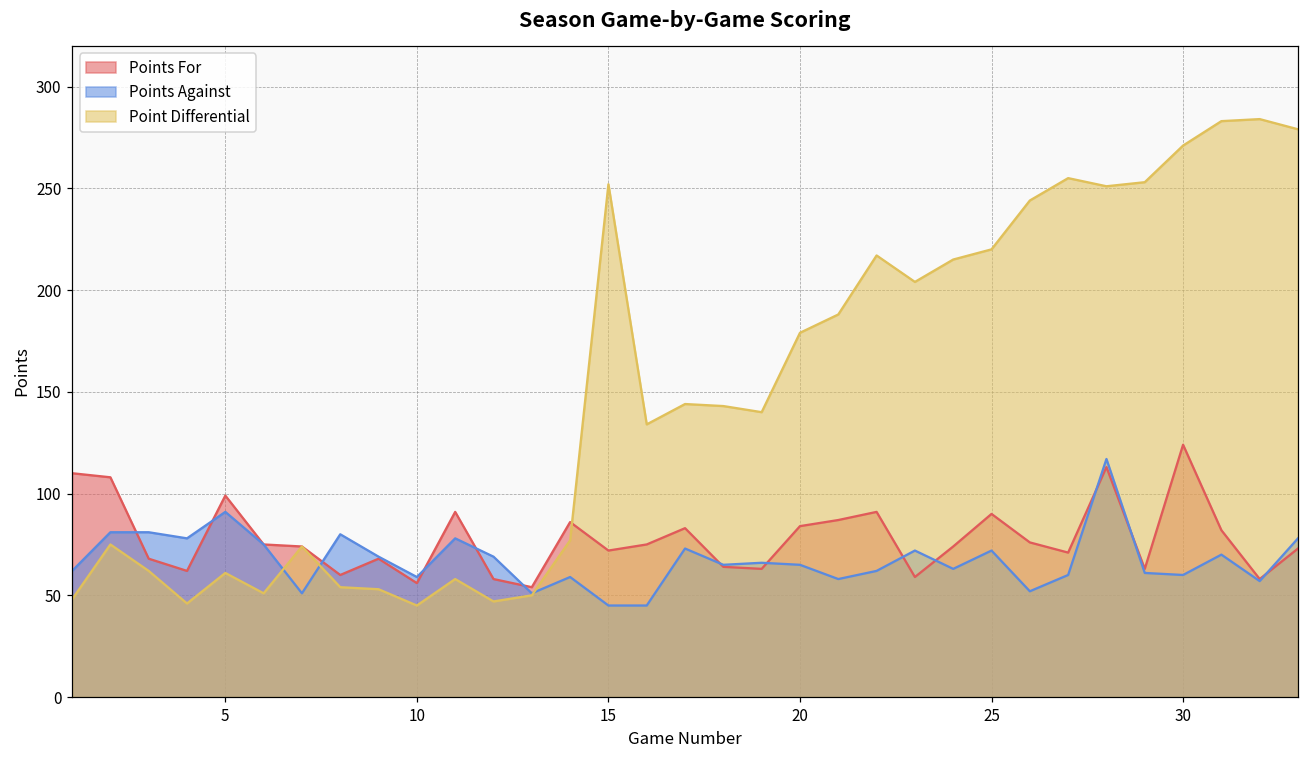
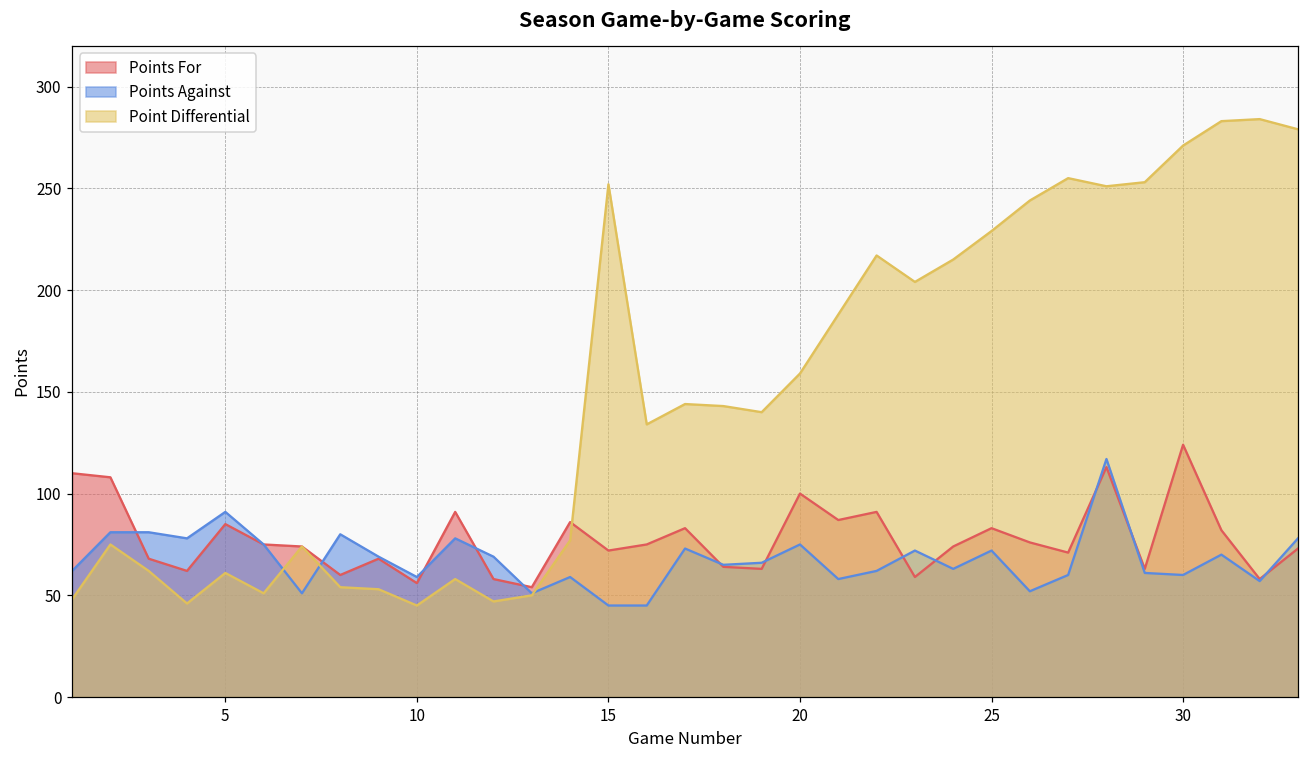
Points For, 5: 99 -> 85
Points For, 20: 84 -> 100
Points Against, 20: 65 -> 75
Point Differential, 20: 179 -> 159
Points For, 25: 90 -> 83
Point Differential, 25: 220 -> 229
